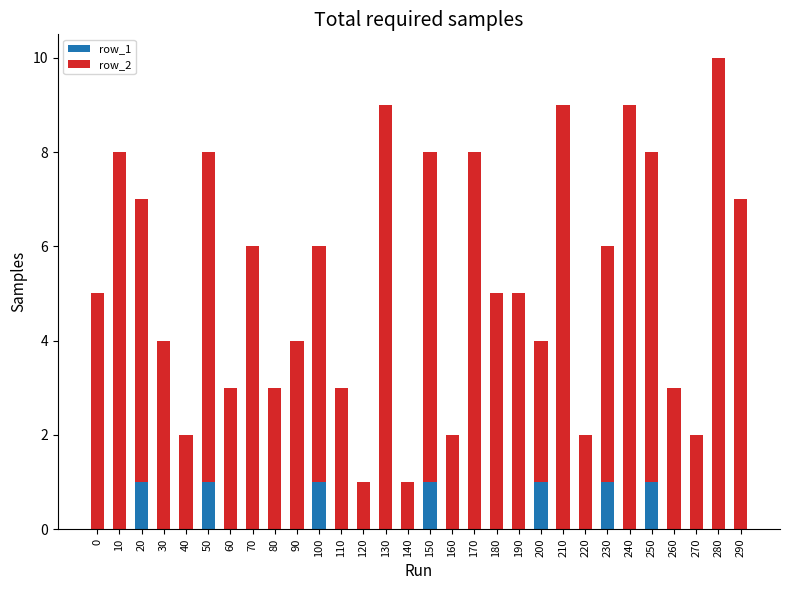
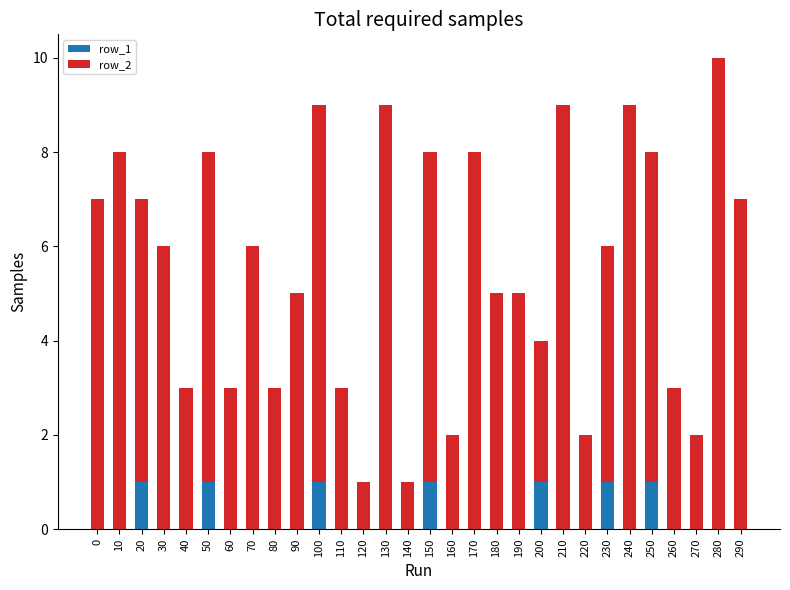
row_2, 0: 5 -> 7
row_2, 30: 4 -> 6
row_2, 40: 2 -> 3
row_2, 90: 4 -> 5
row_2, 100: 5 -> 8
